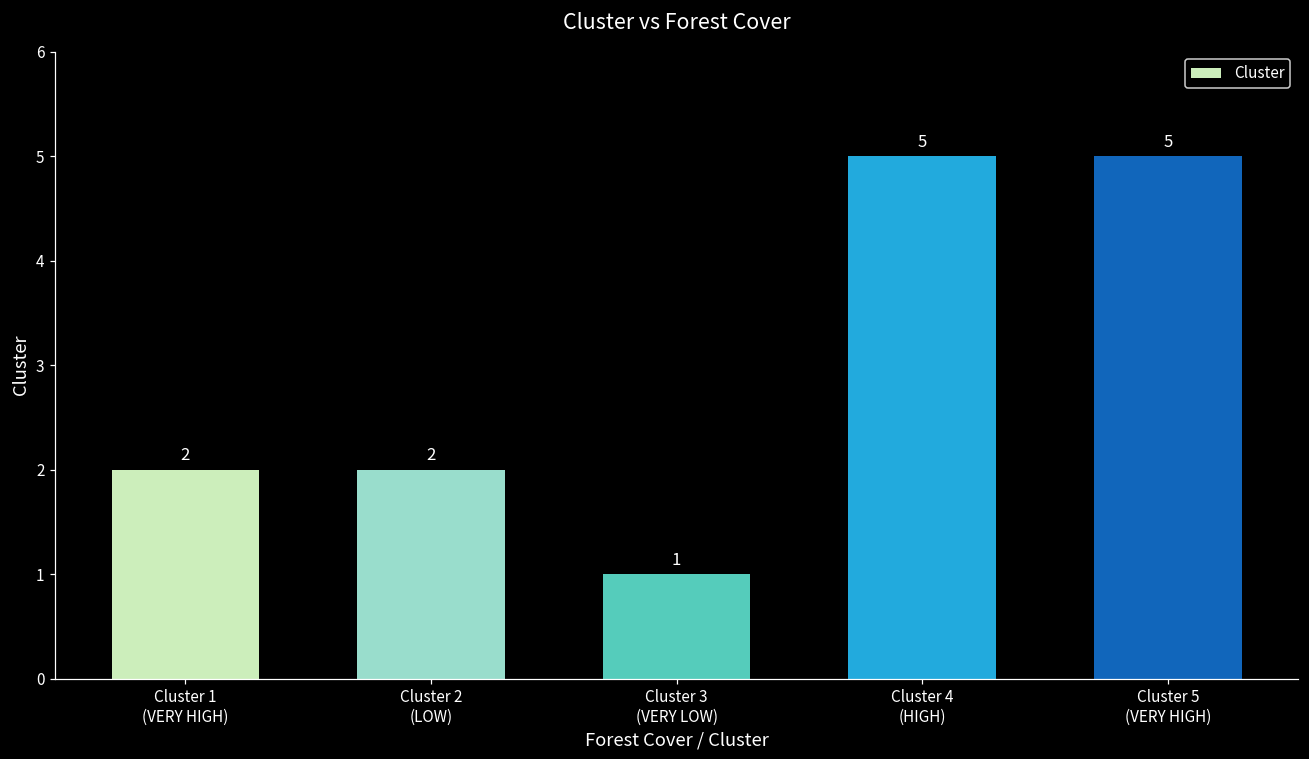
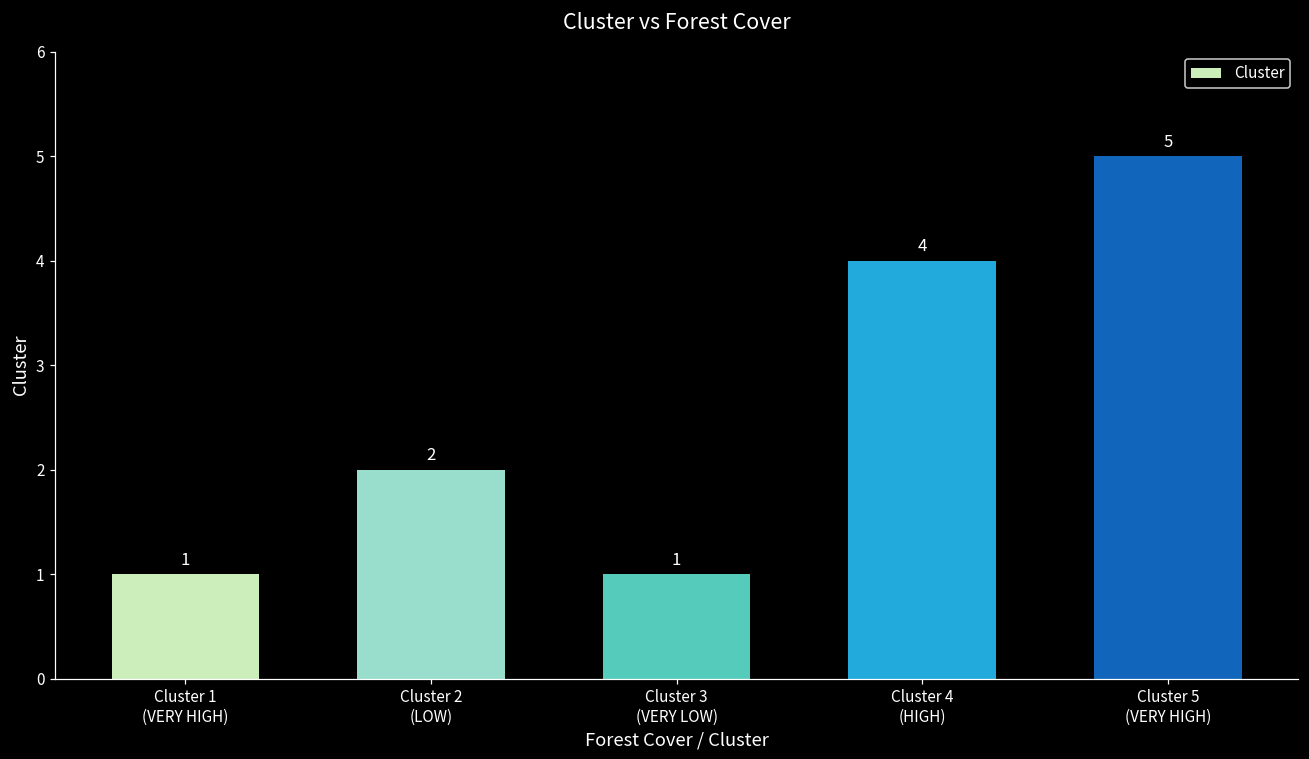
Cluster 1 (VERY HIGH): 2 -> 1
Cluster 4 (HIGH): 5 -> 4
